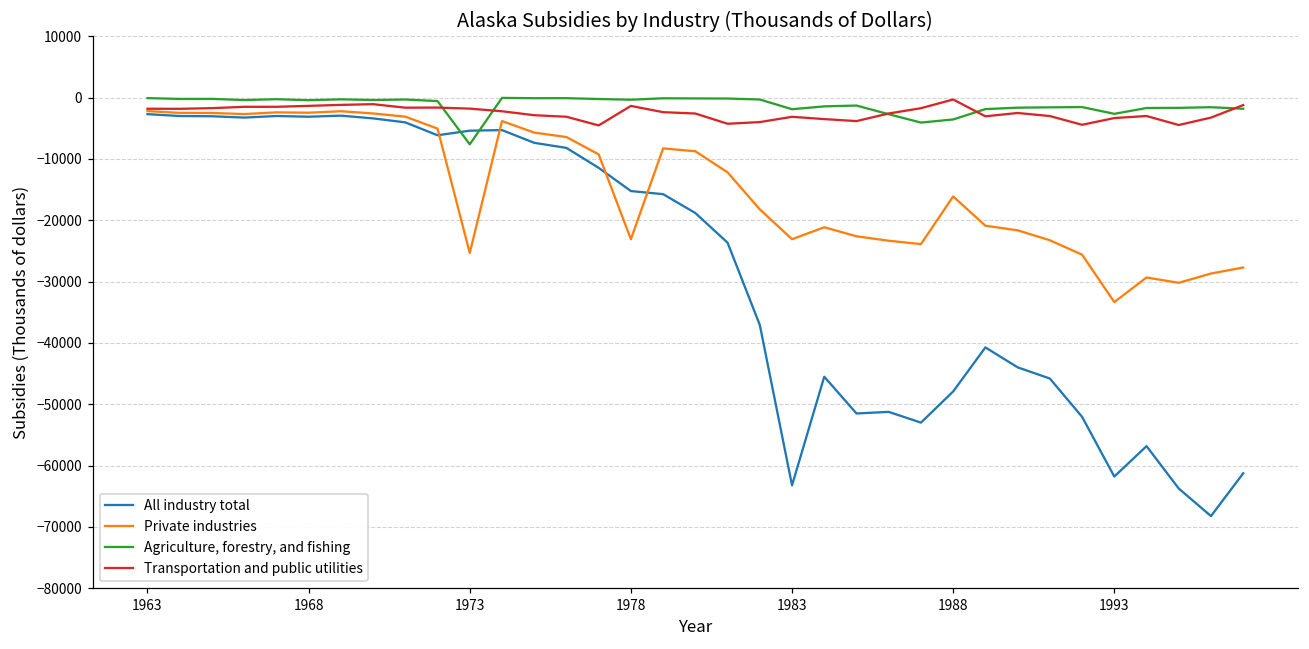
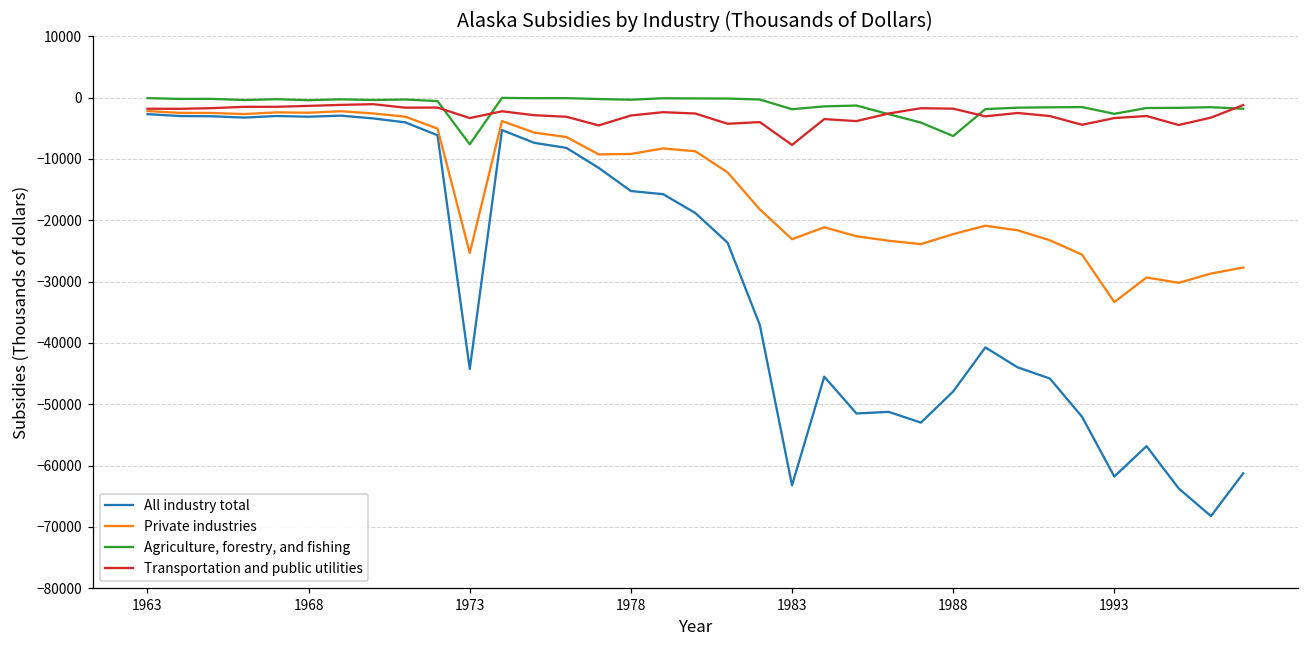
All industry total, 1973: -5000 -> -44000
Transportation and public utilities, 1973: -2000 -> -3000
Private industries, 1978: -23000 -> -9000
Transportation and public utilities, 1978: -1000 -> -3000
Transportation and public utilities, 1983: -3000 -> -8000
Private industries, 1988: -16000 -> -22000
Agriculture, forestry, and fishing, 1988: -4000 -> -6000
Transportation and public utilities, 1988: 0 -> -2000
